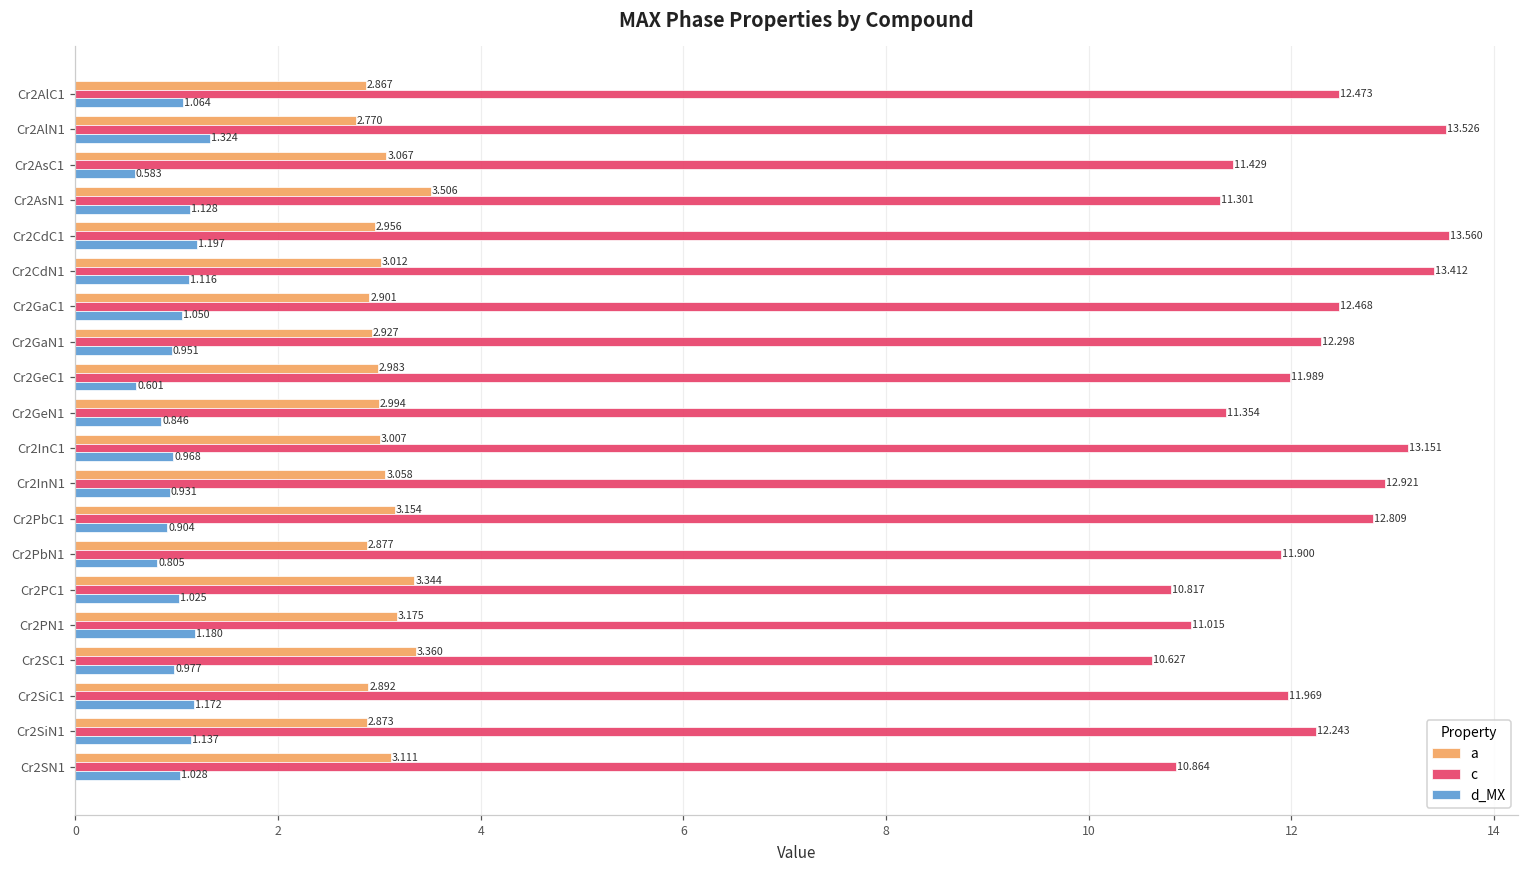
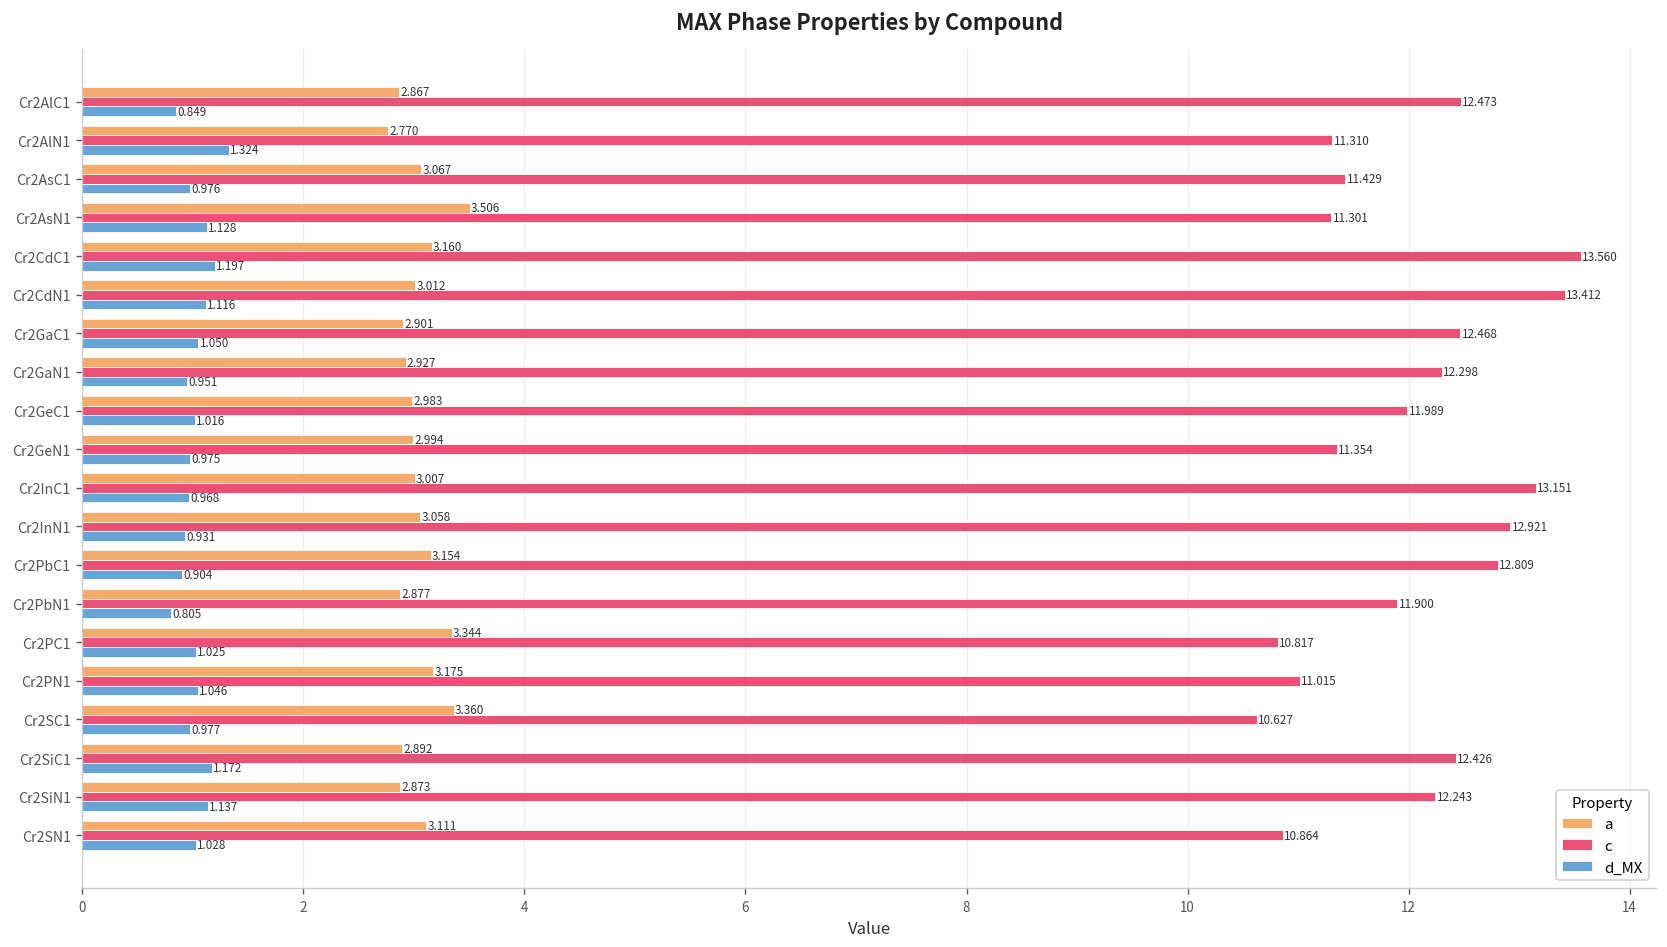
d_MX, Cr2AlC1: 1.064 -> 0.849
c, Cr2AlN1: 13.526 -> 11.310
d_MX, Cr2AsC1: 0.583 -> 0.976
a, Cr2CdC1: 2.956 -> 3.160
d_MX, Cr2GeC1: 0.601 -> 1.016
d_MX, Cr2GeN1: 0.846 -> 0.975
d_MX, Cr2PN1: 1.180 -> 1.046
c, Cr2SiC1: 11.969 -> 12.426
